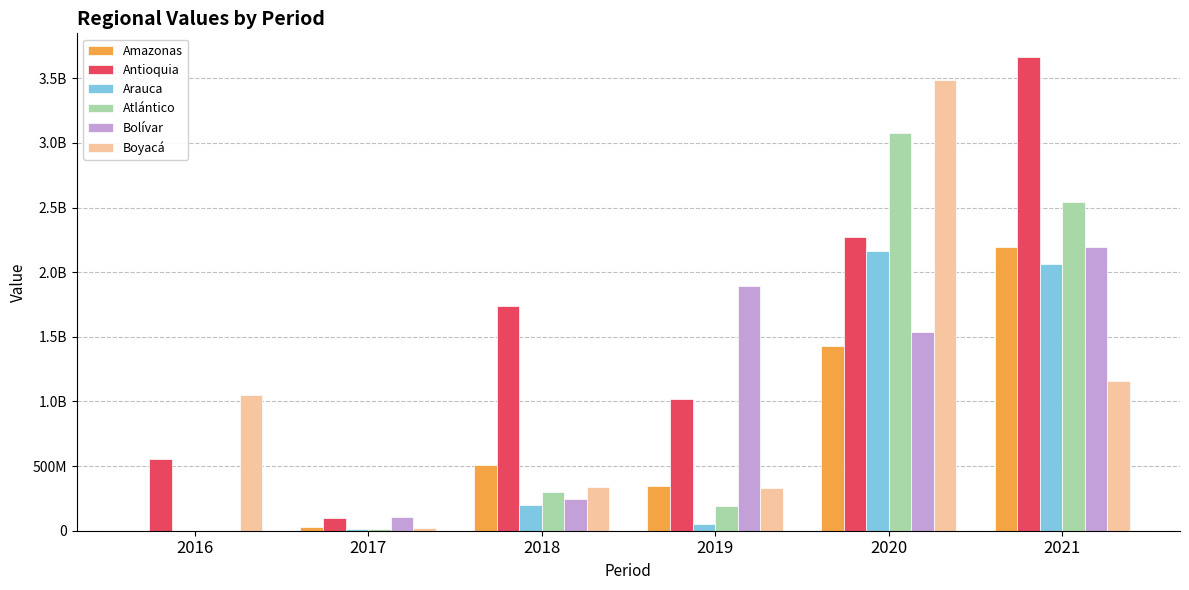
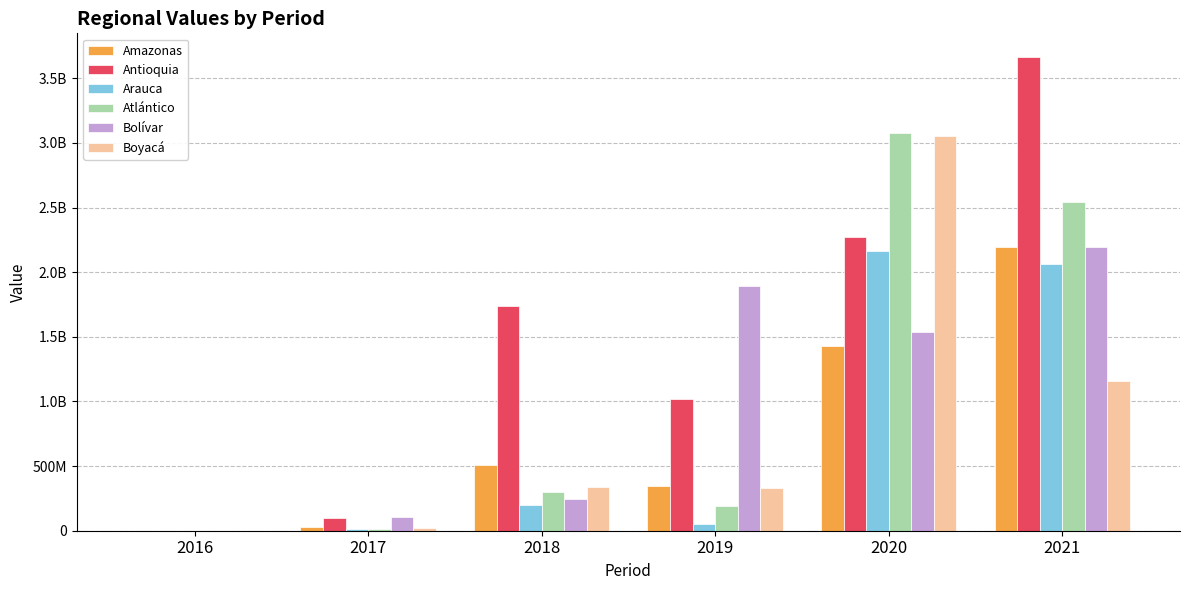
Antioquia, 2016: 550000000 -> 0
Boyacá, 2016: 1050000000 -> 0
Boyacá, 2020: 3480000000 -> 3050000000
